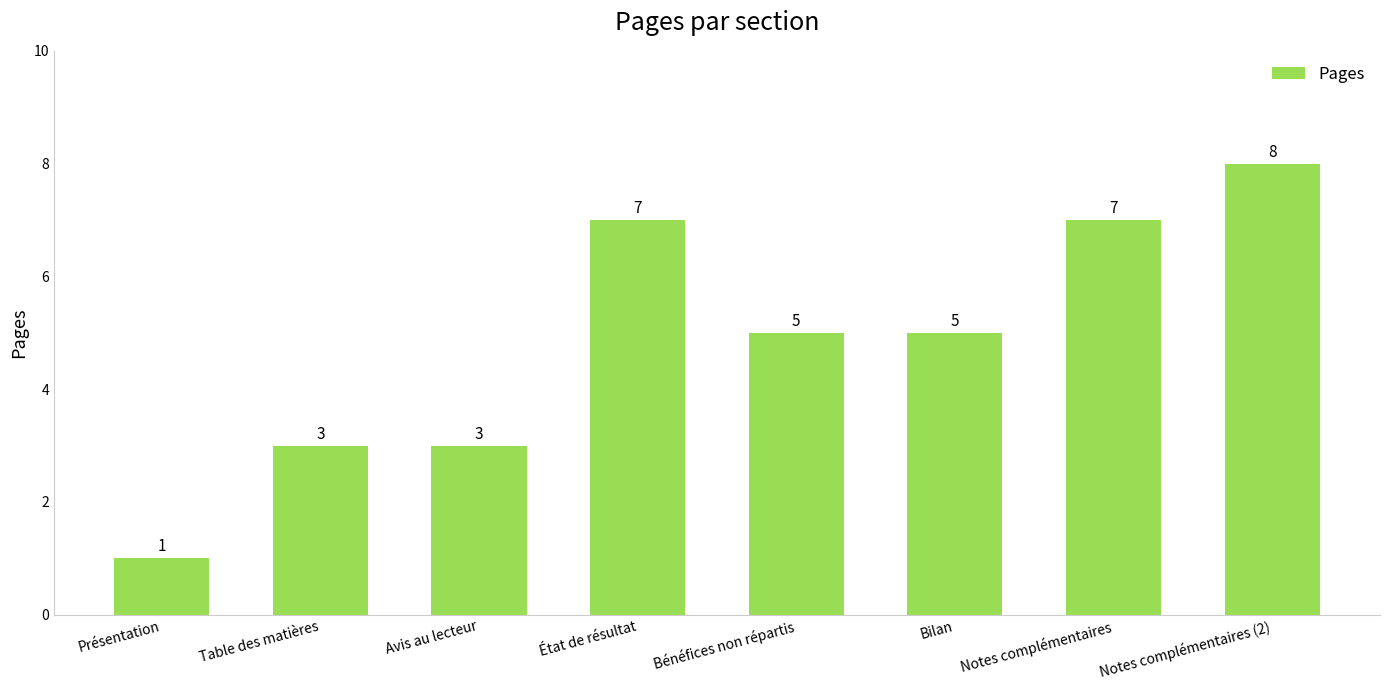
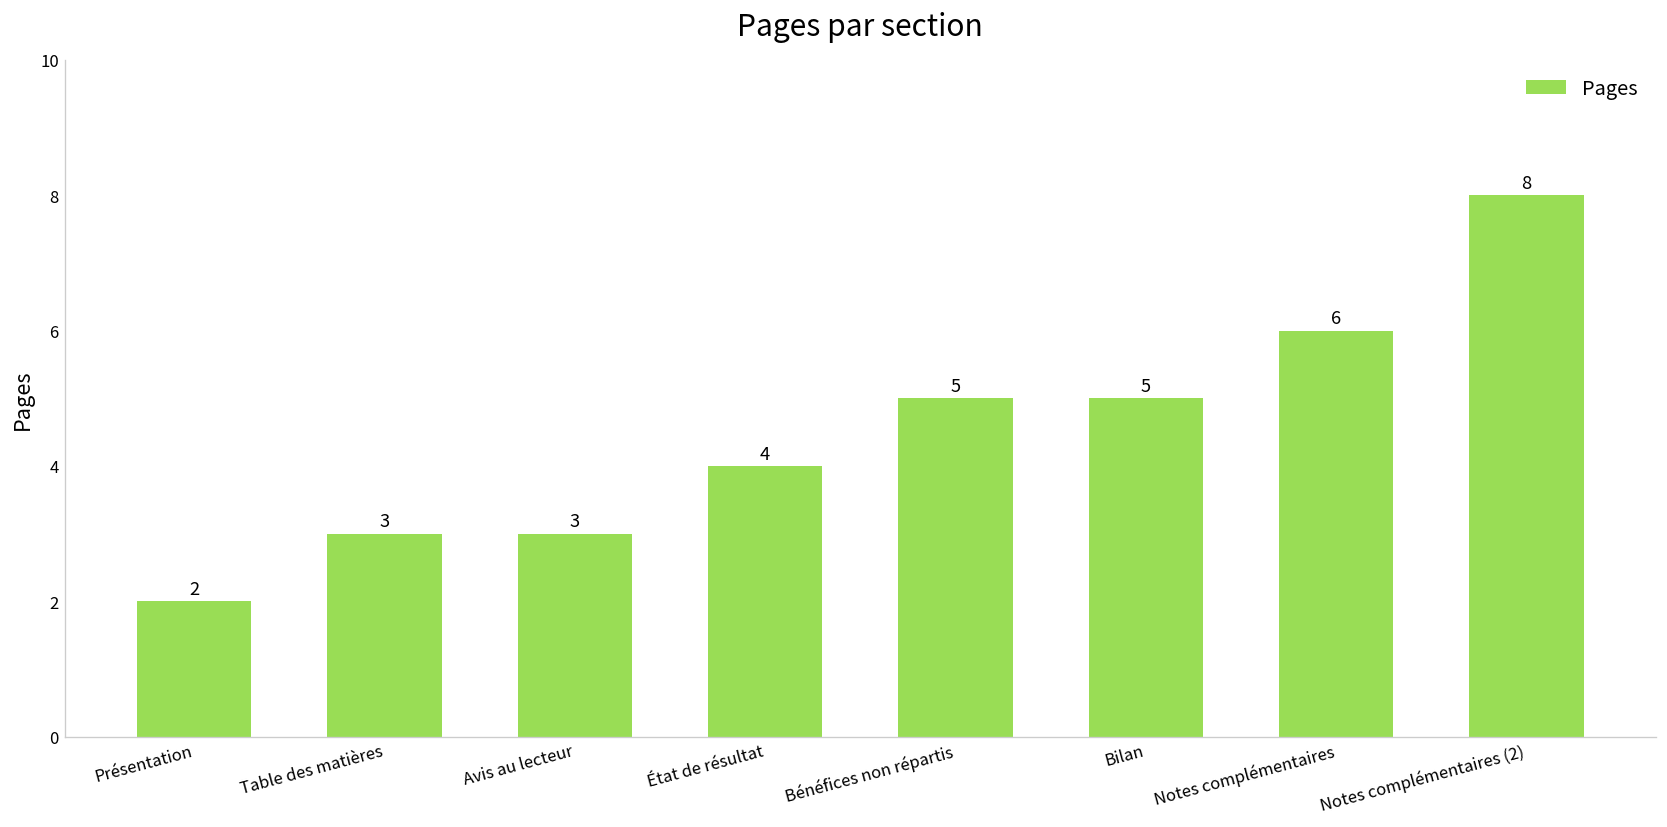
Présentation: 1 -> 2
État de résultat: 7 -> 4
Notes complémentaires: 7 -> 6
